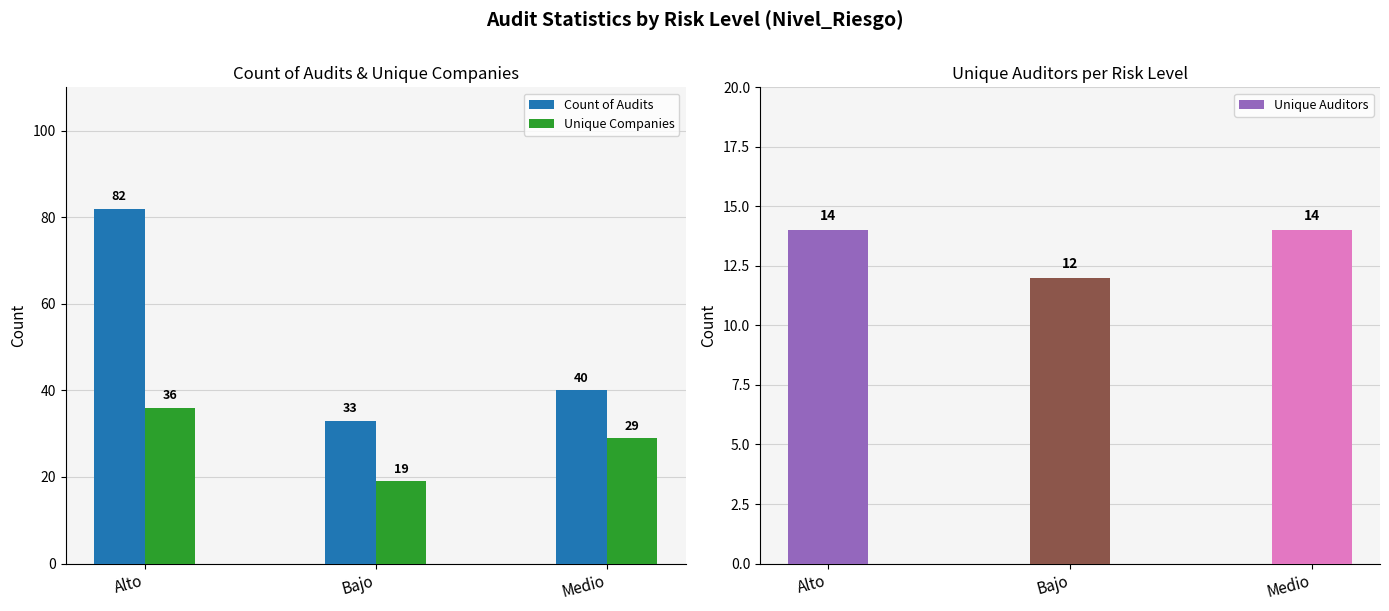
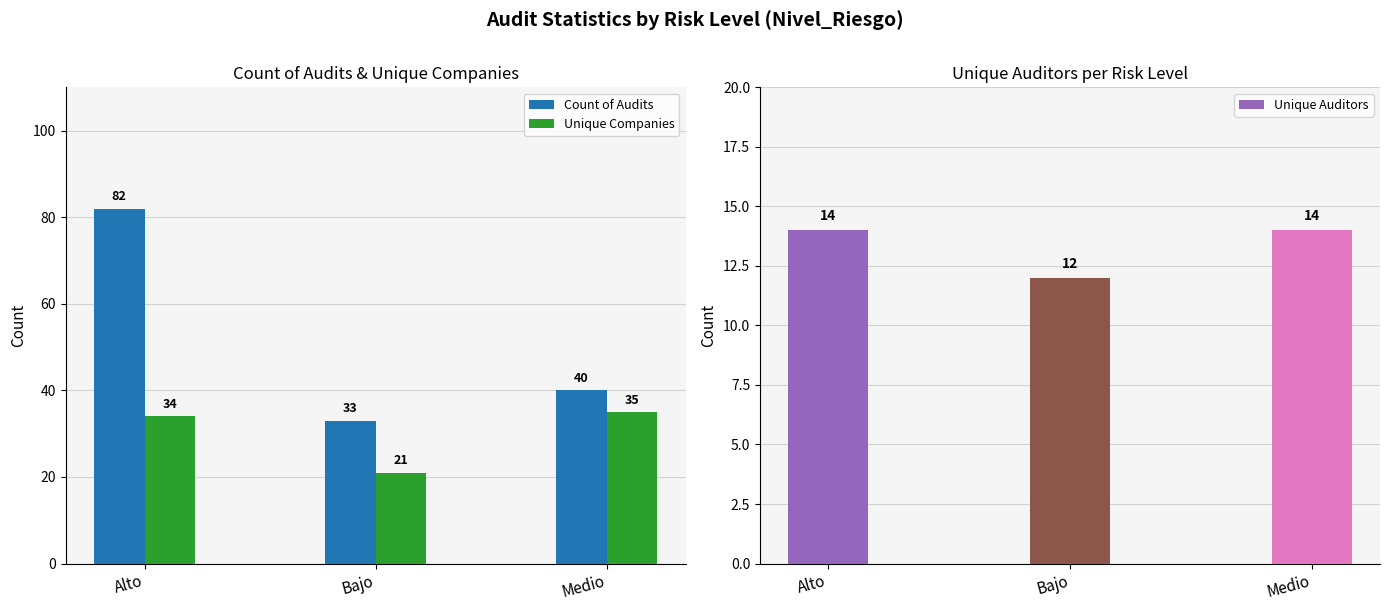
Count of Audits & Unique Companies, Unique Companies, Alto: 36 -> 34
Count of Audits & Unique Companies, Unique Companies, Bajo: 19 -> 21
Count of Audits & Unique Companies, Unique Companies, Medio: 29 -> 35
